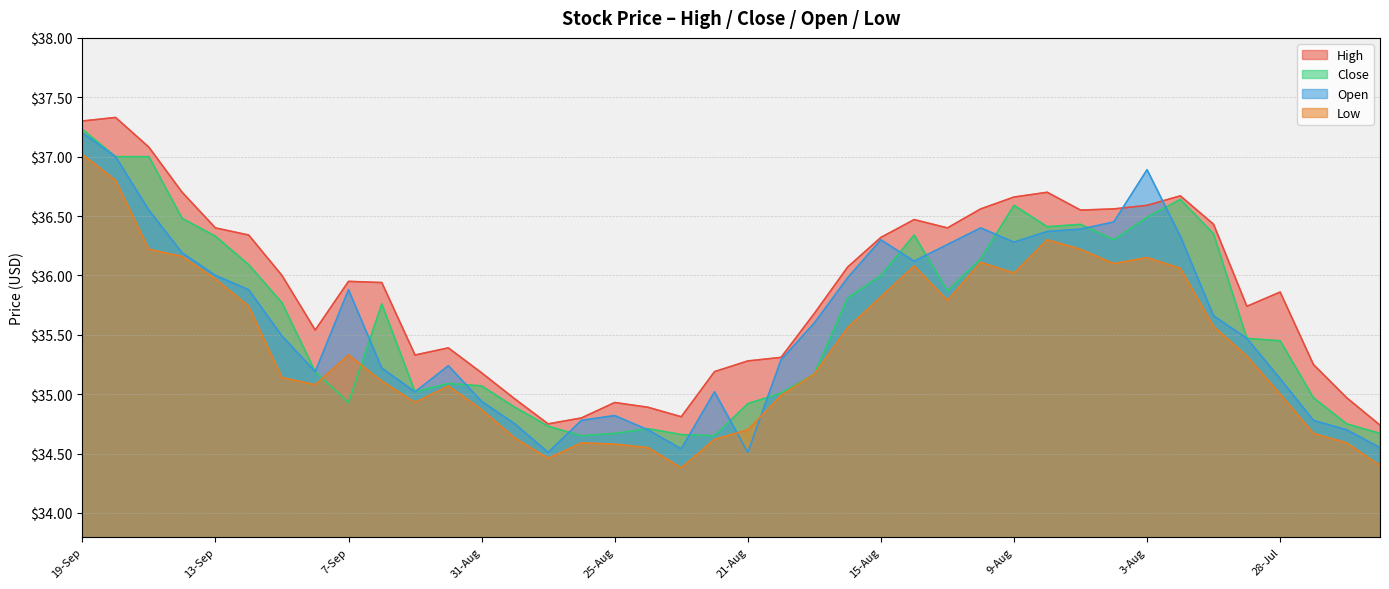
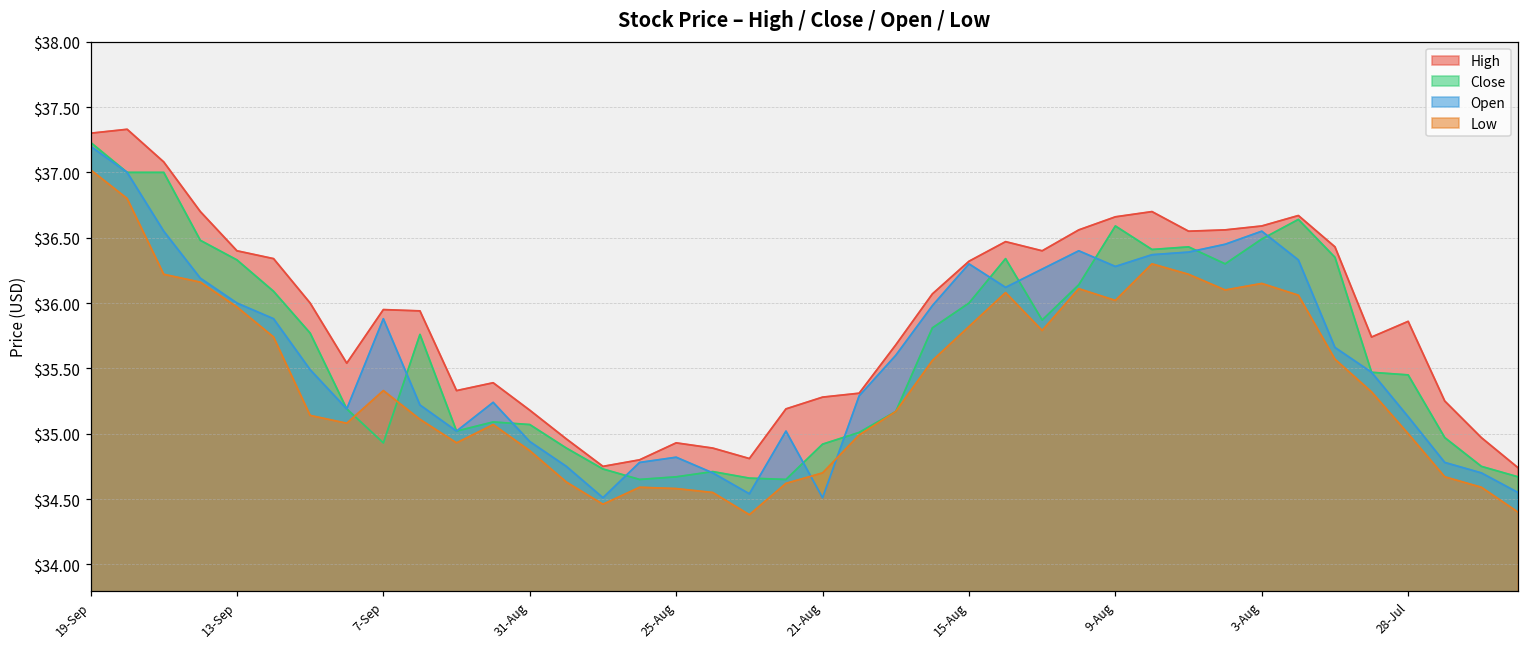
Open, 3-Aug: $36.89 -> $36.55
